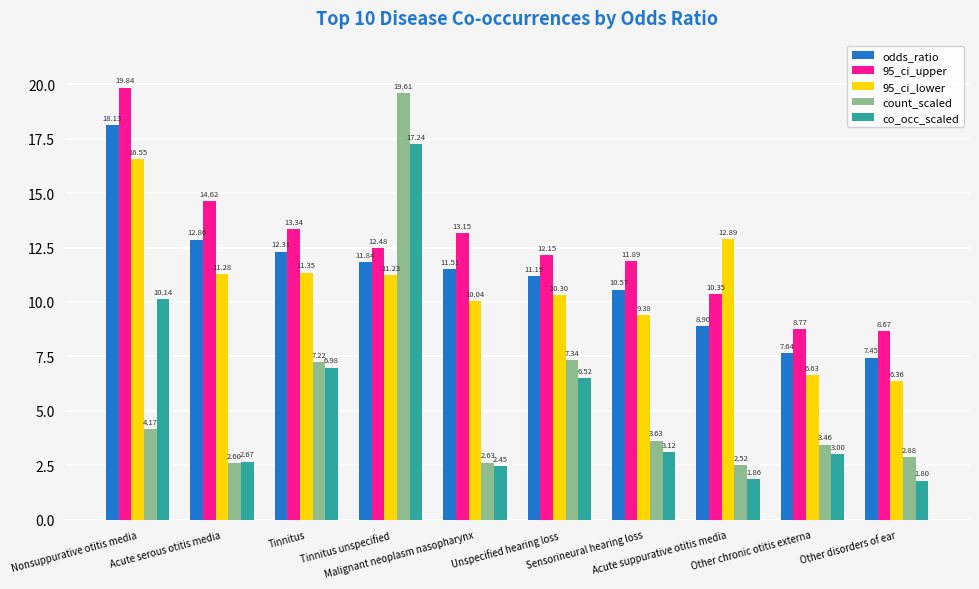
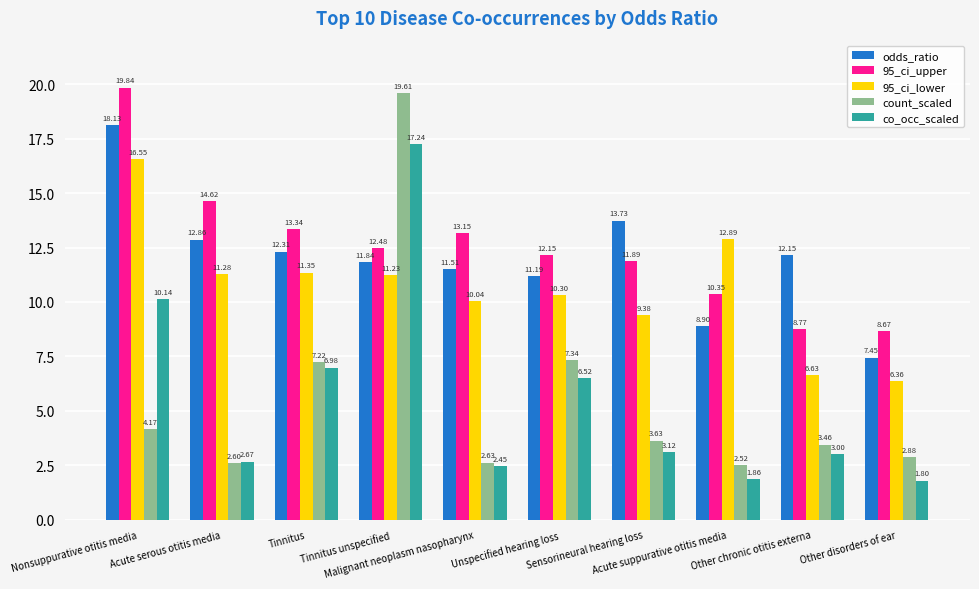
odds_ratio, Sensorineural hearing loss: 10.57 -> 13.73
odds_ratio, Other chronic otitis externa: 7.64 -> 12.15
